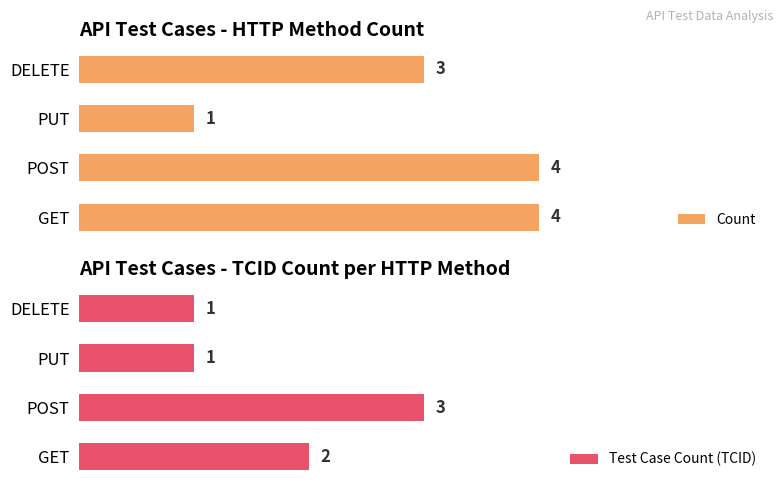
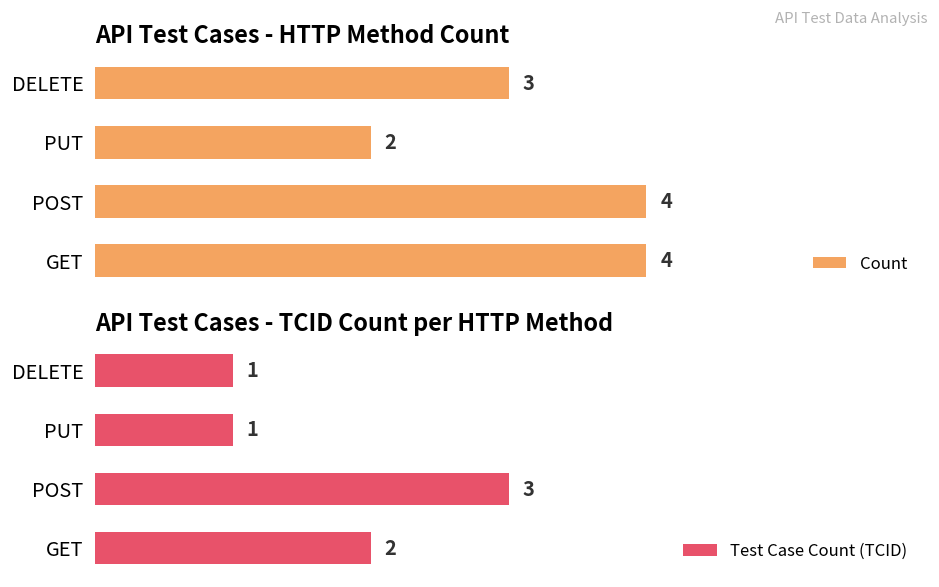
API Test Cases - HTTP Method Count, PUT: 1 -> 2
